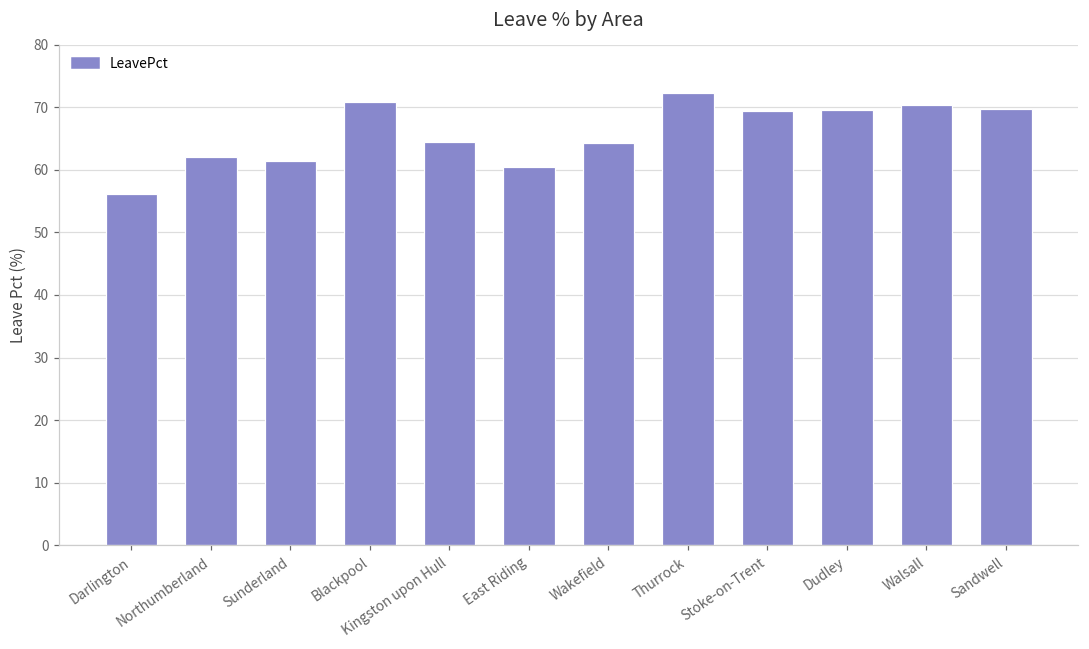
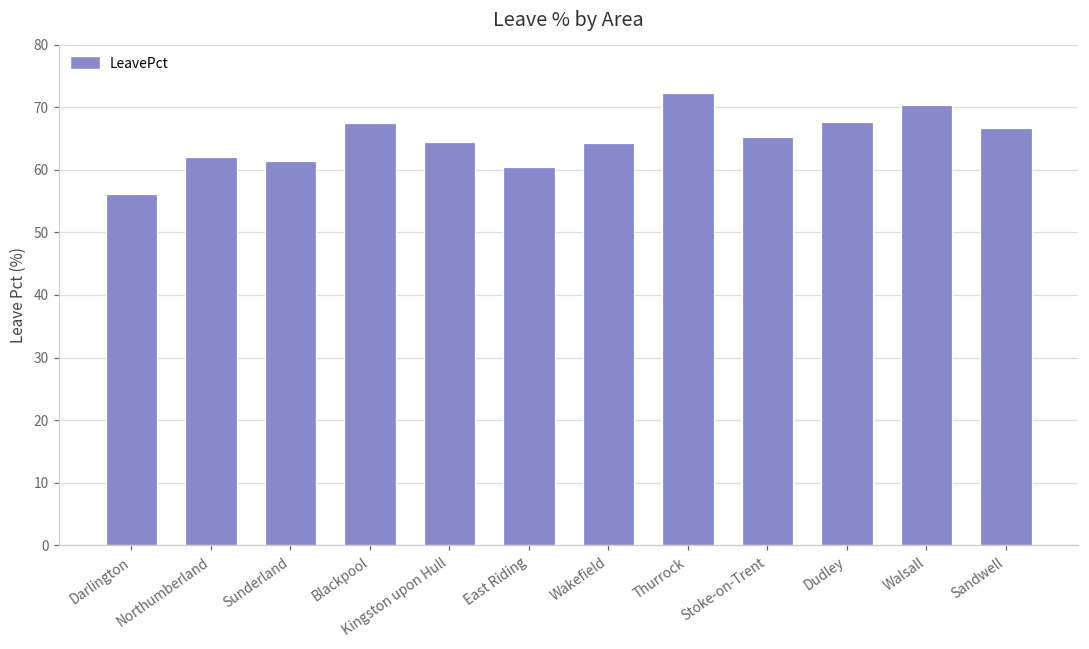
Blackpool: 71 -> 67
Stoke-on-Trent: 69 -> 65
Dudley: 70 -> 68
Sandwell: 70 -> 67
